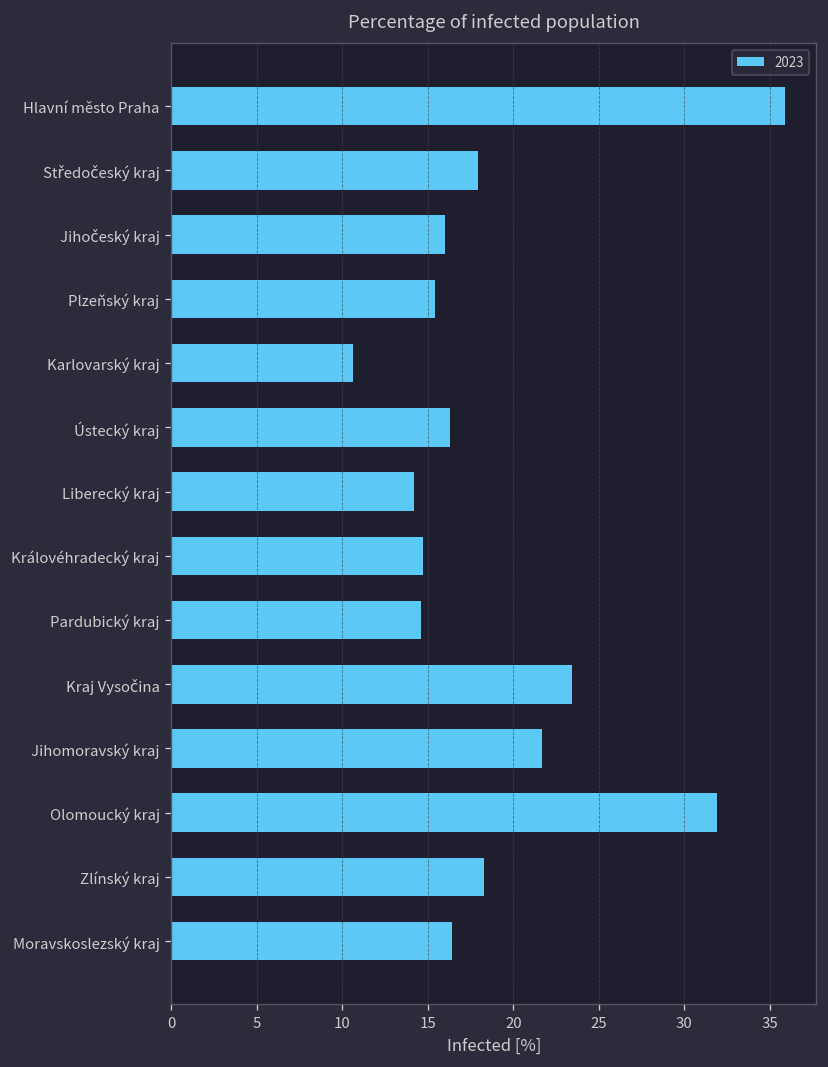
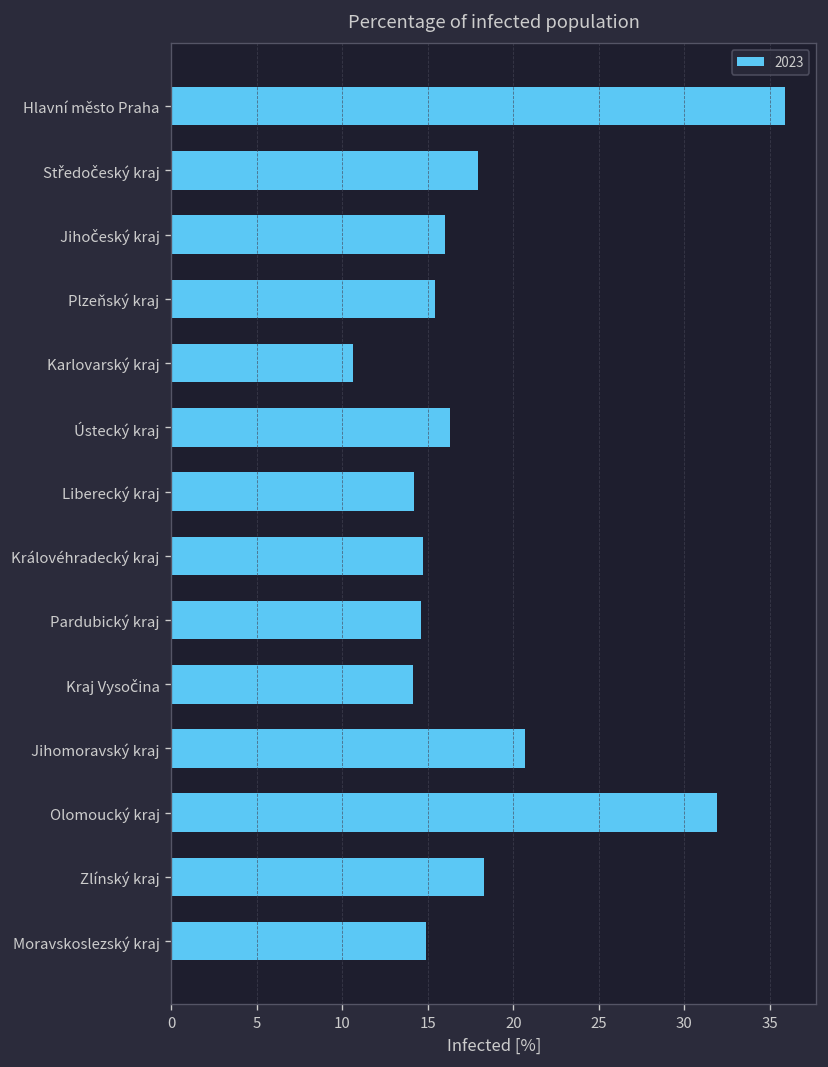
Kraj Vysočina: 23.4 -> 14.1
Jihomoravský kraj: 21.7 -> 20.7
Moravskoslezský kraj: 16.4 -> 14.9
